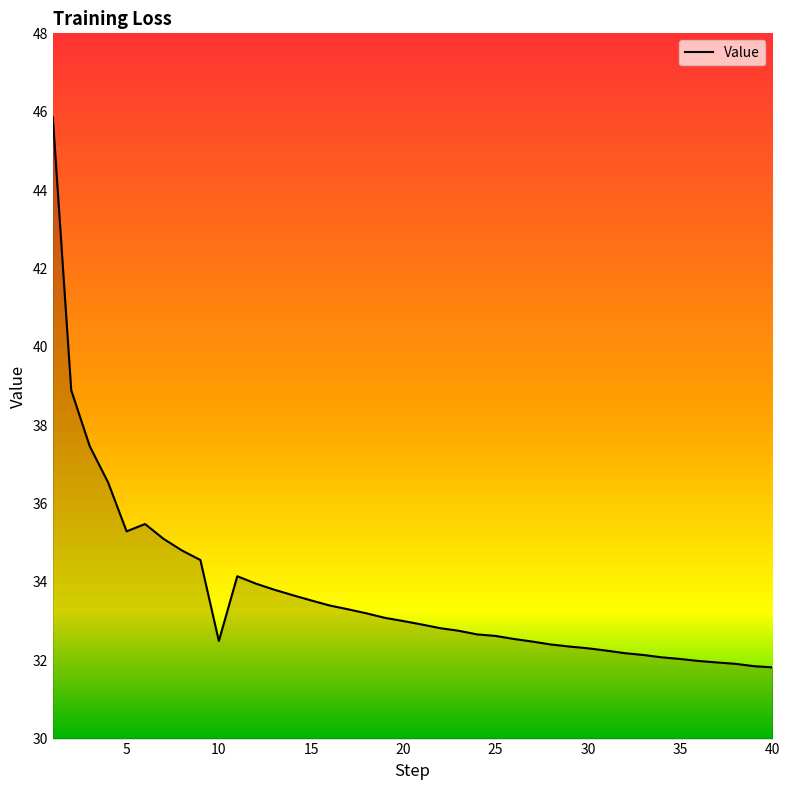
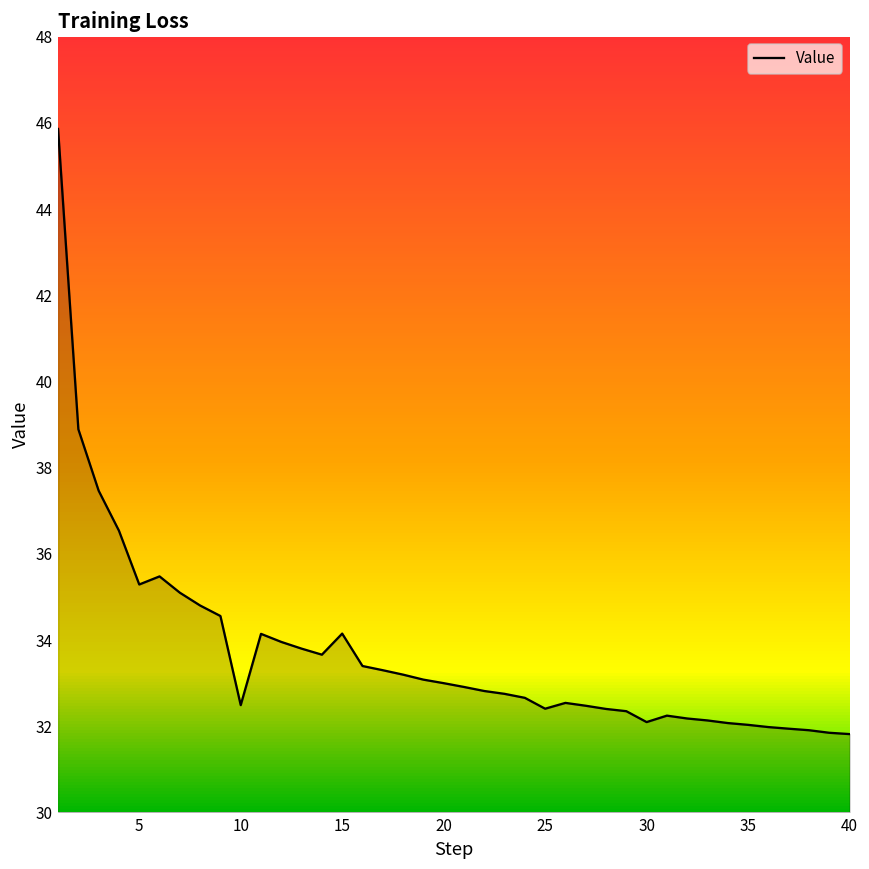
15: 33.5 -> 34.1
25: 32.6 -> 32.4
30: 32.3 -> 32.1
